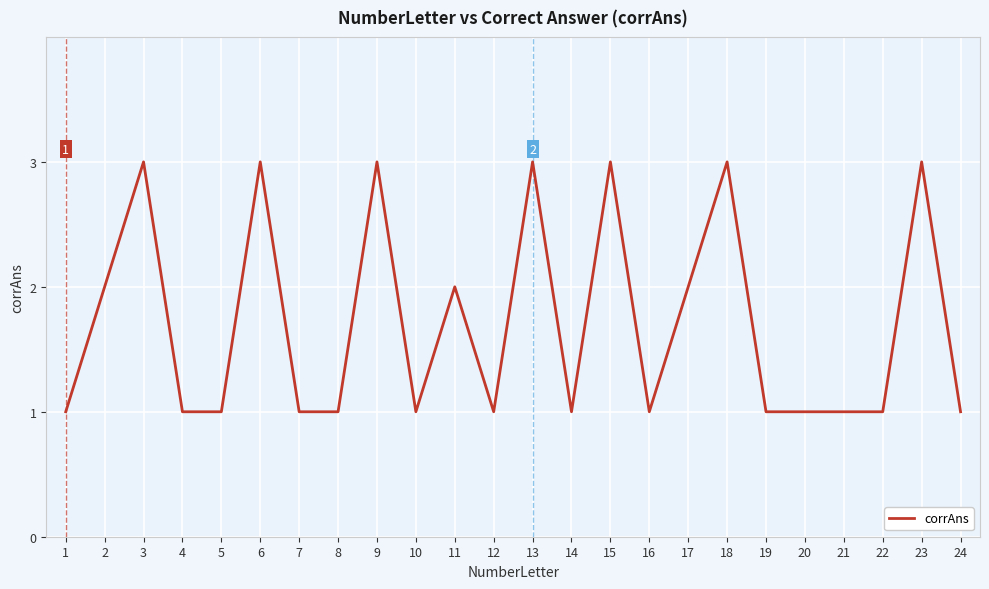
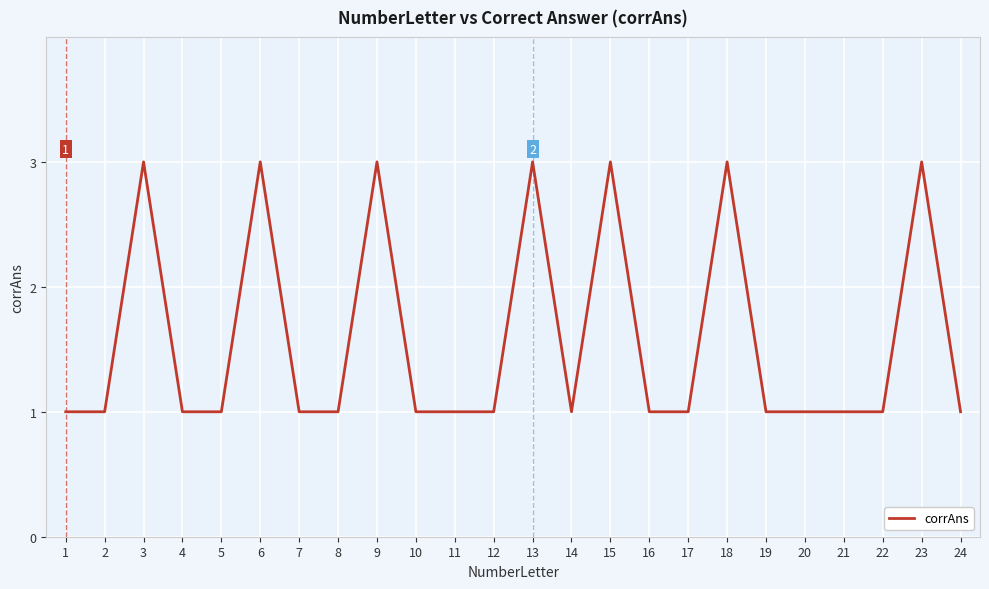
2: 2 -> 1
11: 2 -> 1
17: 2 -> 1
